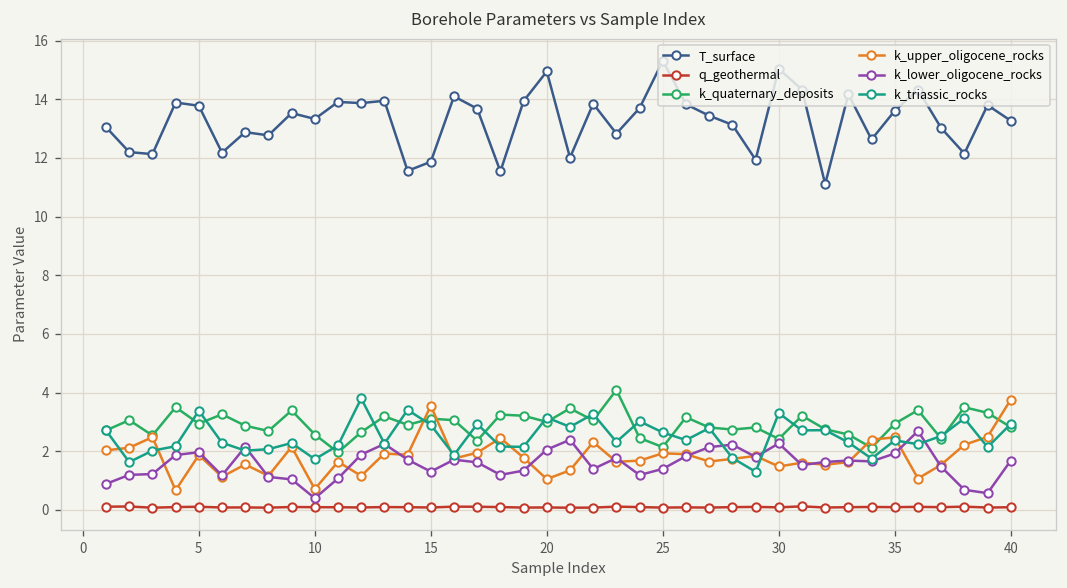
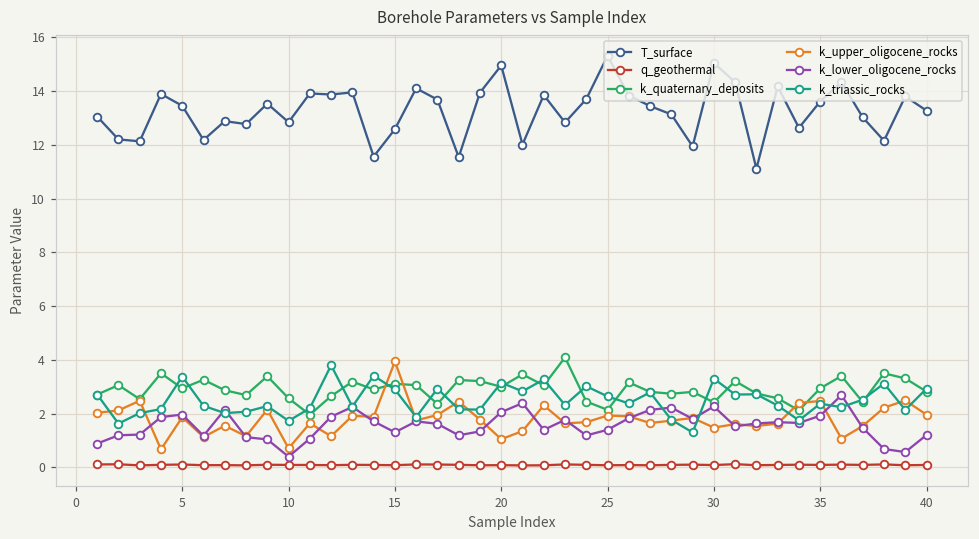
T_surface, 5: 13.8 -> 13.5
T_surface, 10: 13.3 -> 12.8
T_surface, 15: 11.9 -> 12.6
k_upper_oligocene_rocks, 15: 3.6 -> 3.9
k_upper_oligocene_rocks, 40: 3.8 -> 2.0
k_lower_oligocene_rocks, 40: 1.7 -> 1.2
